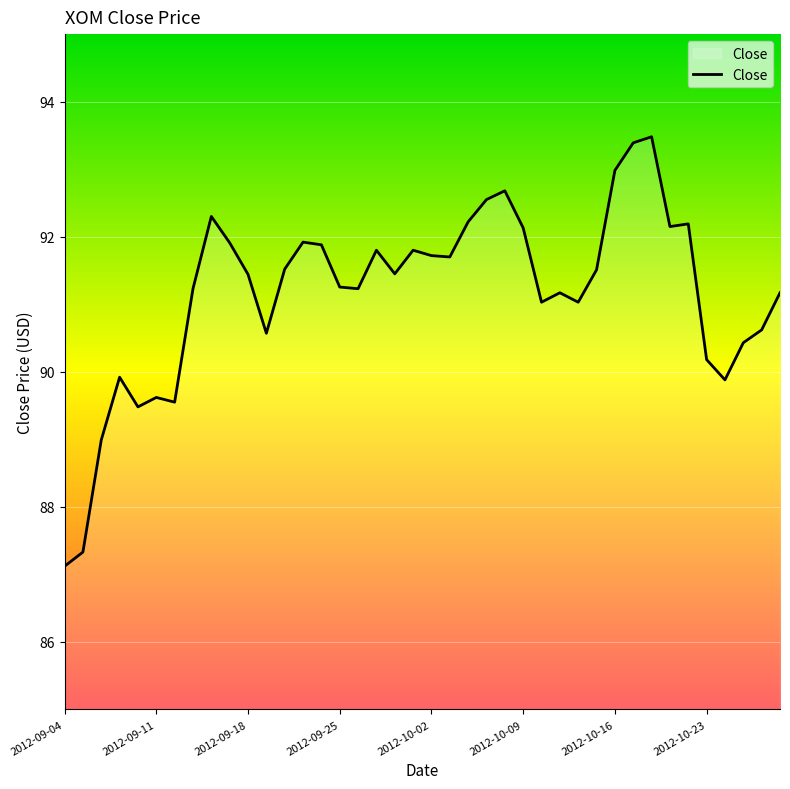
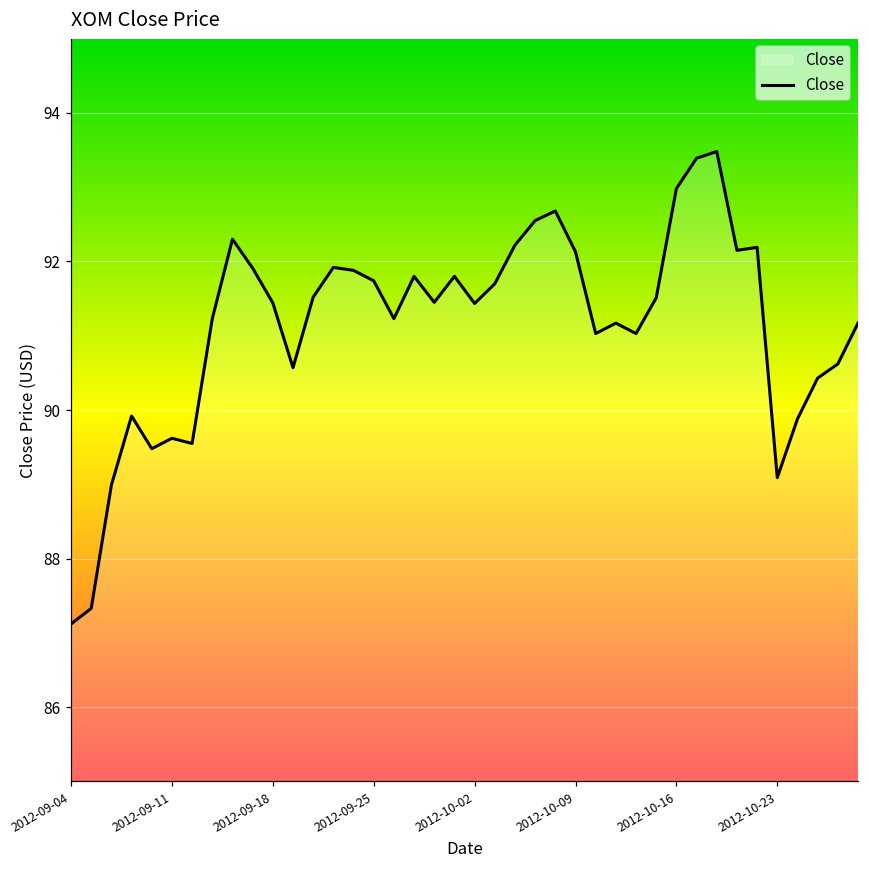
2012-09-25: 91.3 -> 91.7
2012-10-02: 91.7 -> 91.4
2012-10-23: 90.2 -> 89.1
